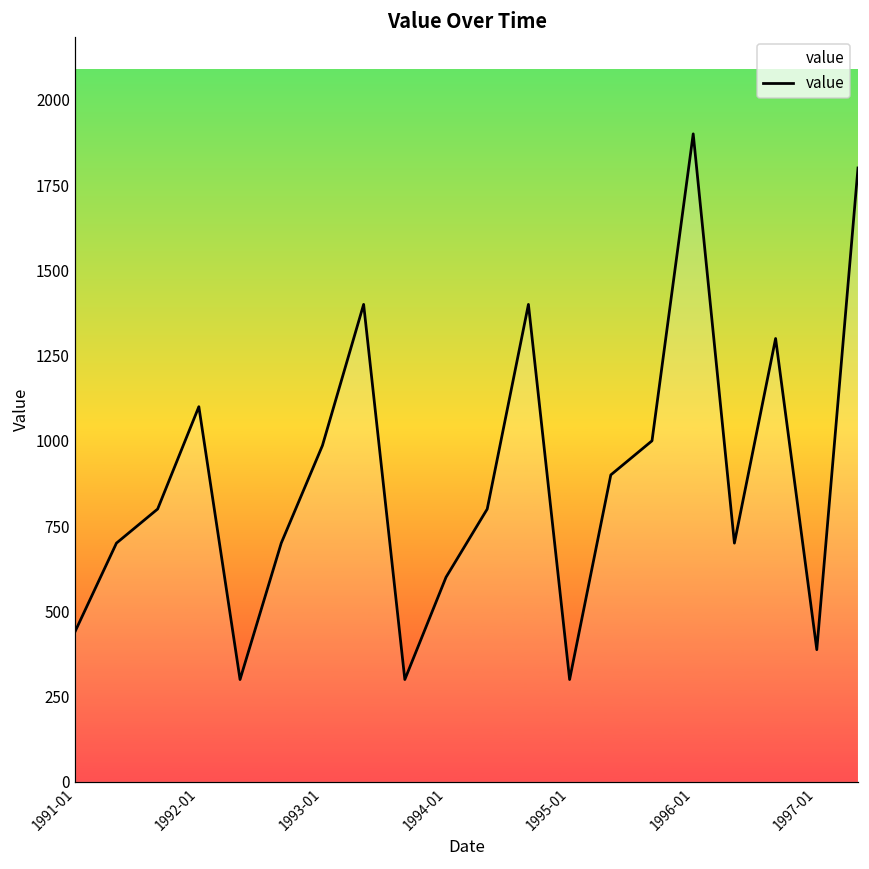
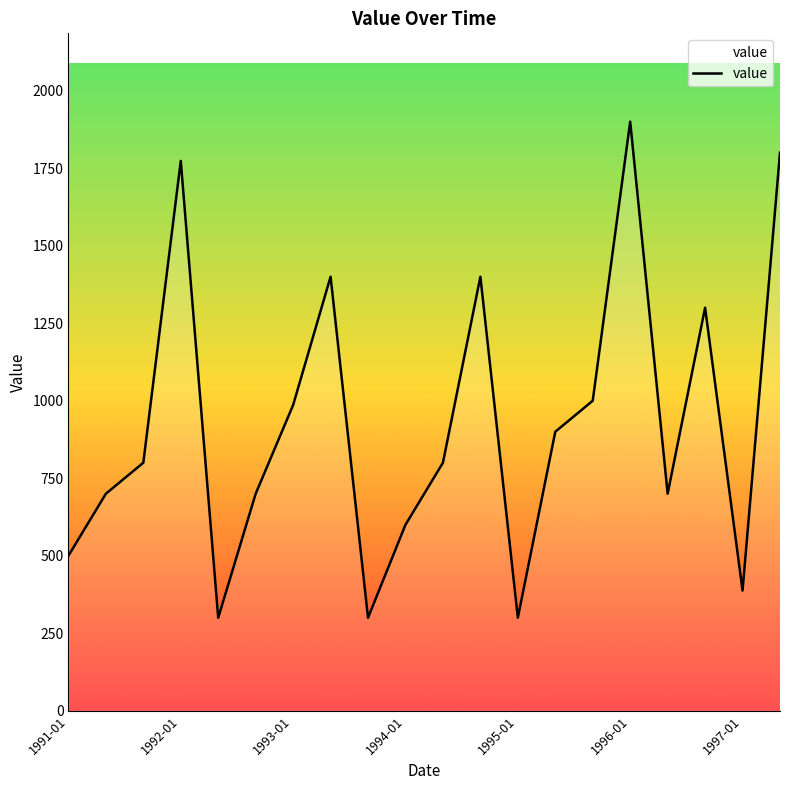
1991-01: 440 -> 500
1992-01: 1100 -> 1770
